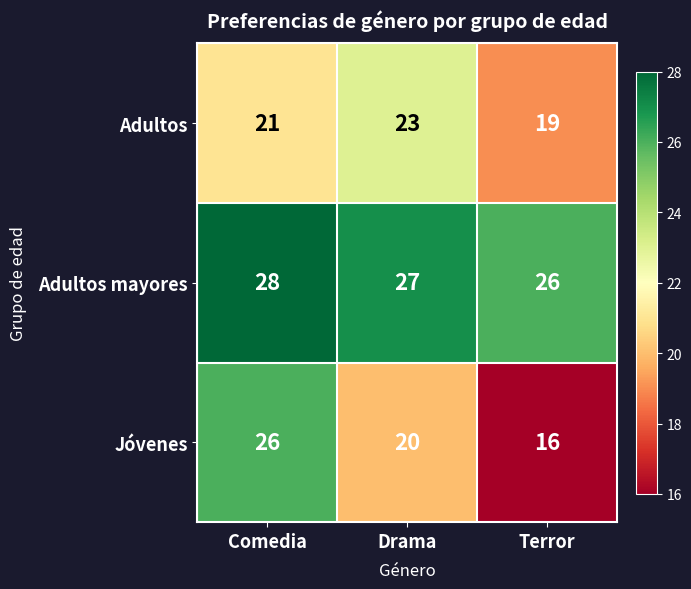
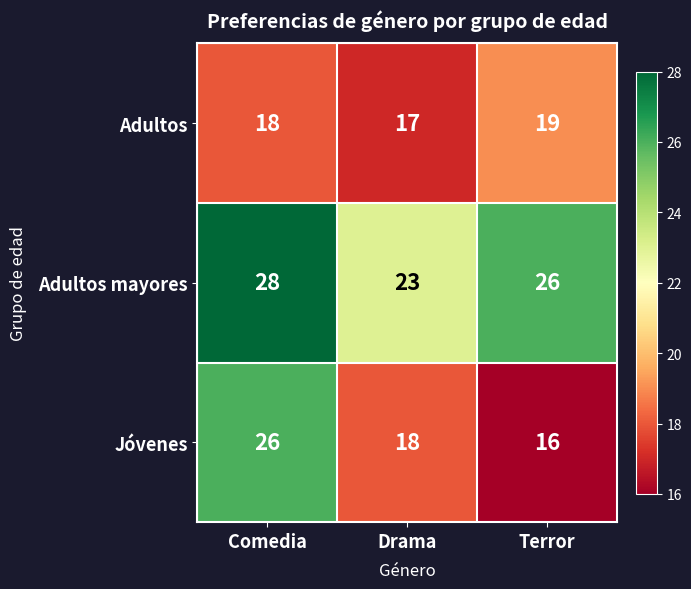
Adultos, Comedia: 21 -> 18
Adultos, Drama: 23 -> 17
Adultos mayores, Drama: 27 -> 23
Jóvenes, Drama: 20 -> 18
